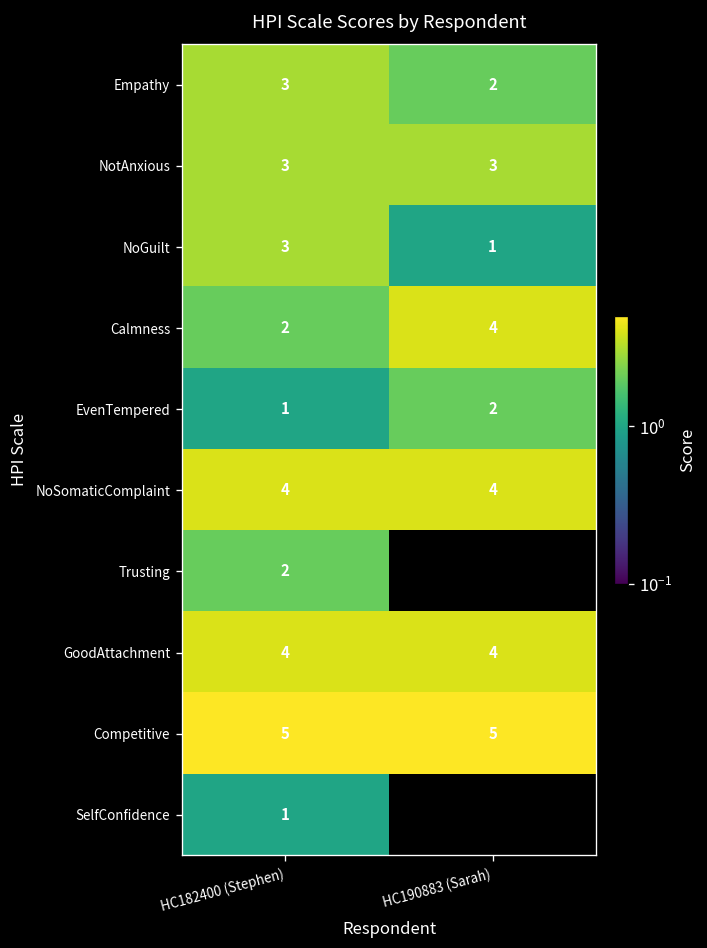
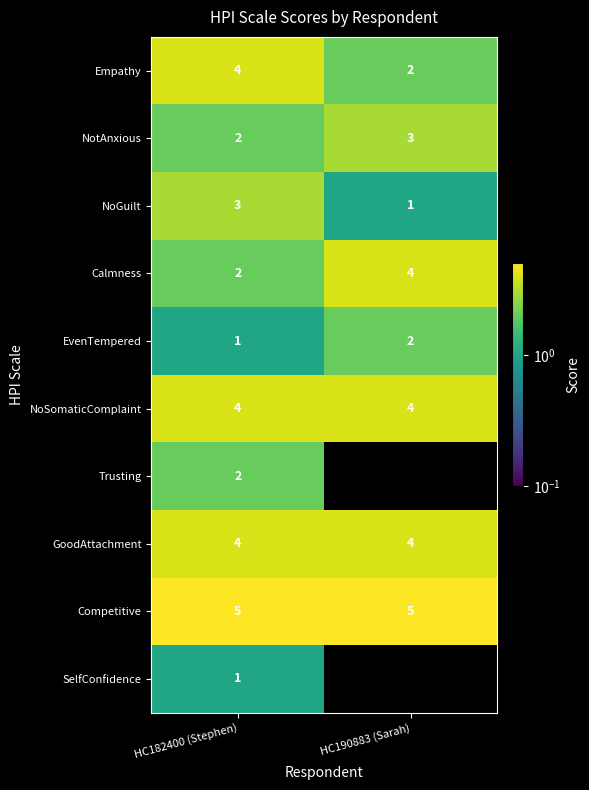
Empathy, HC182400 (Stephen): 3 -> 4
NotAnxious, HC182400 (Stephen): 3 -> 2
